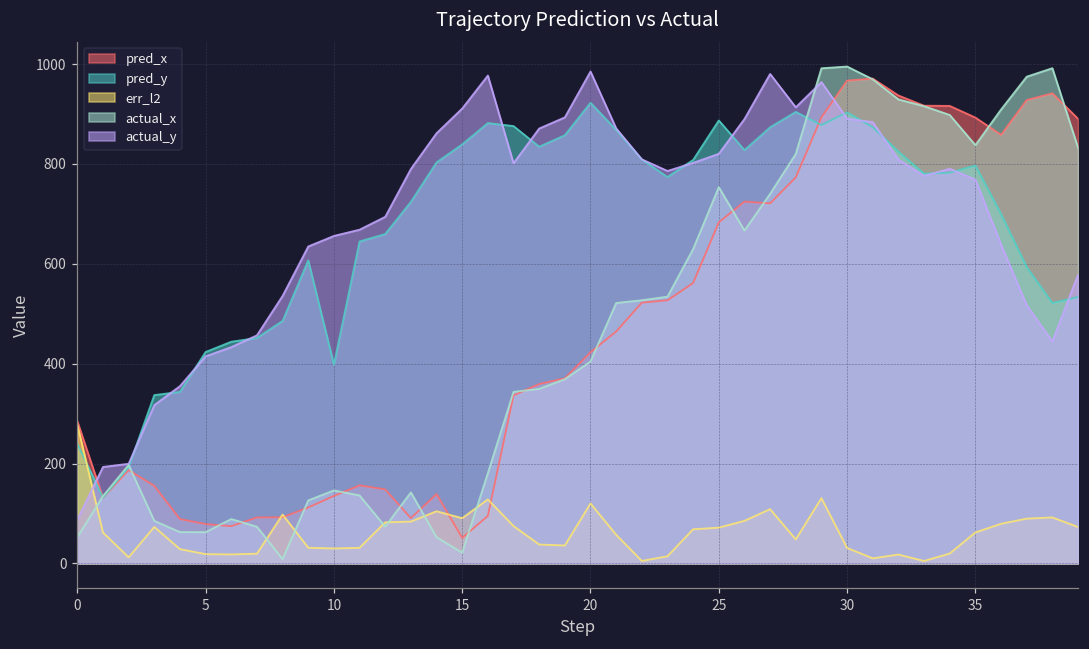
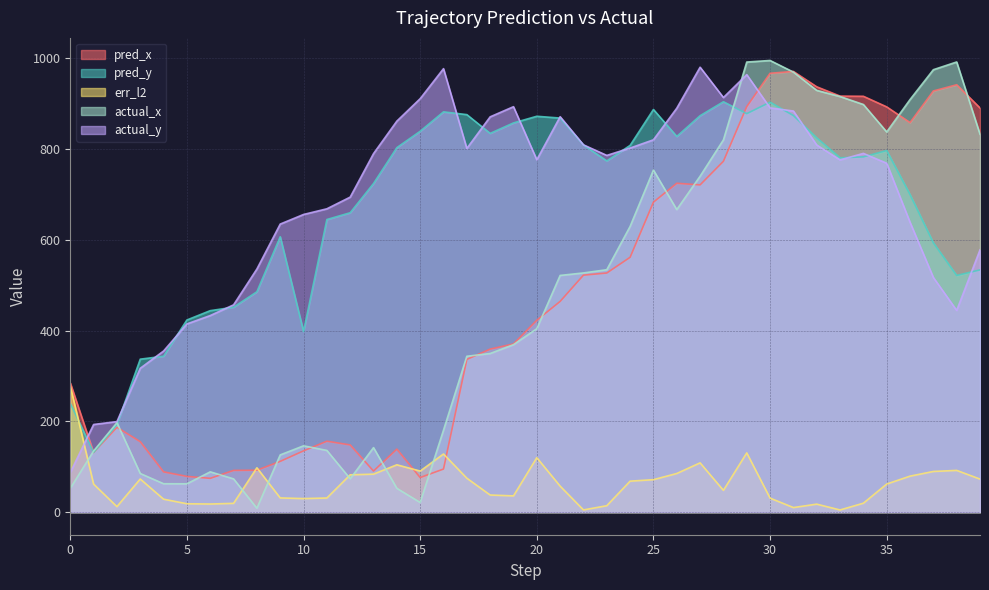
pred_x, 15: 50 -> 80
pred_y, 20: 920 -> 870
actual_y, 20: 990 -> 780
